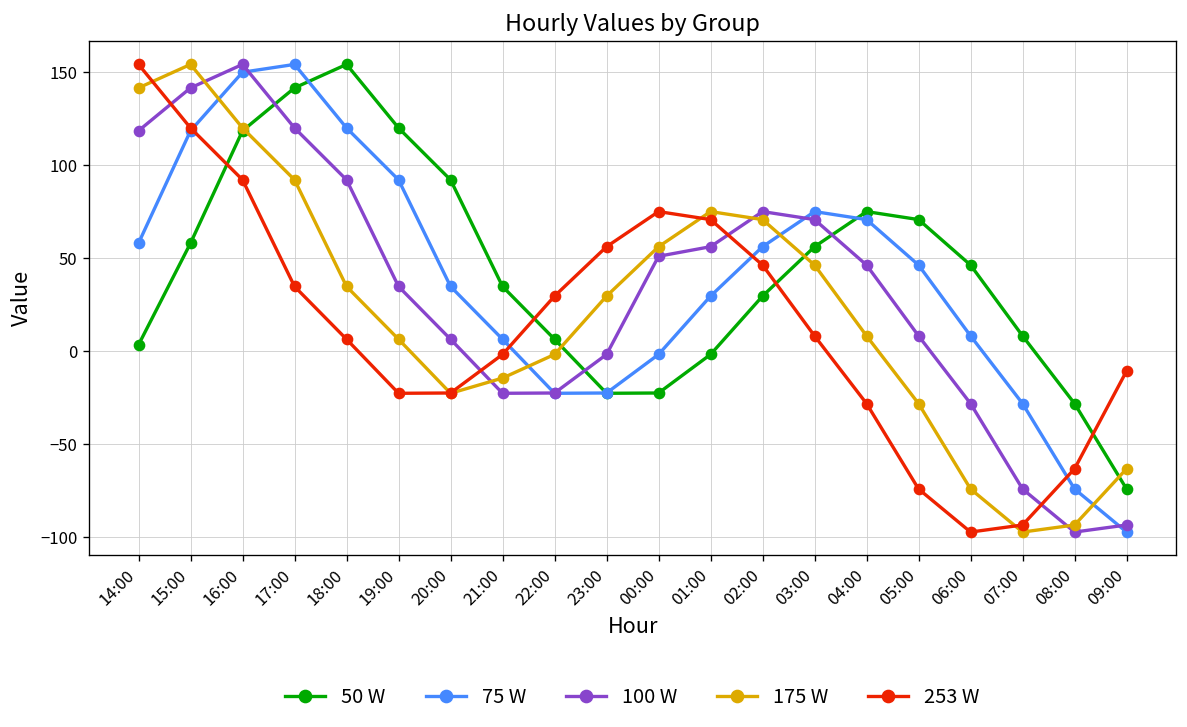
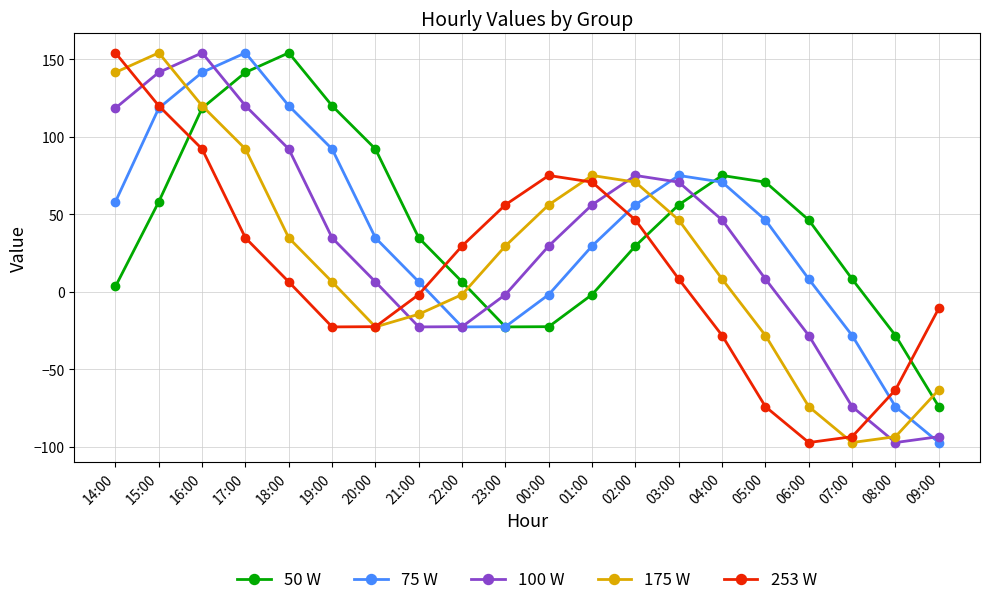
75 W, 16:00: 150 -> 141
100 W, 00:00: 51 -> 30
